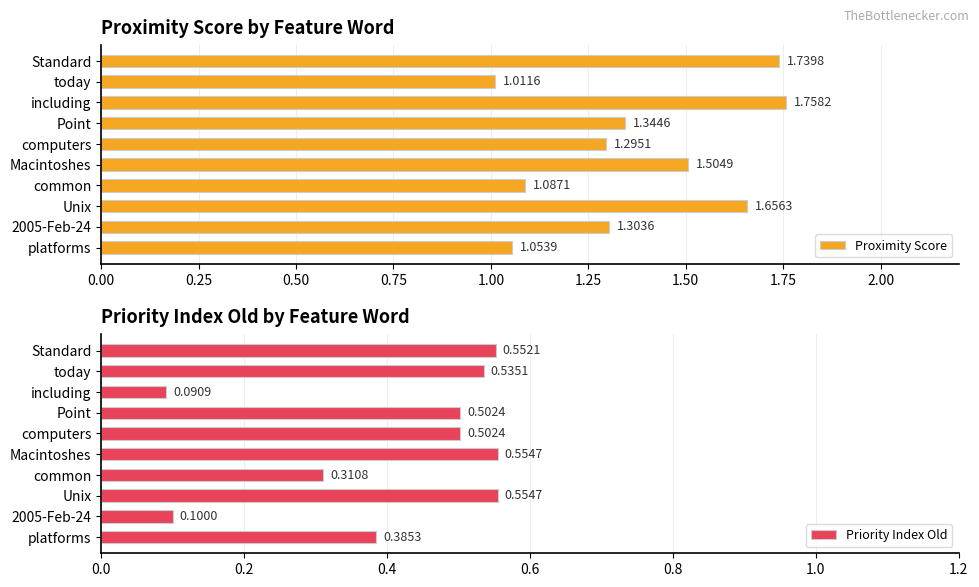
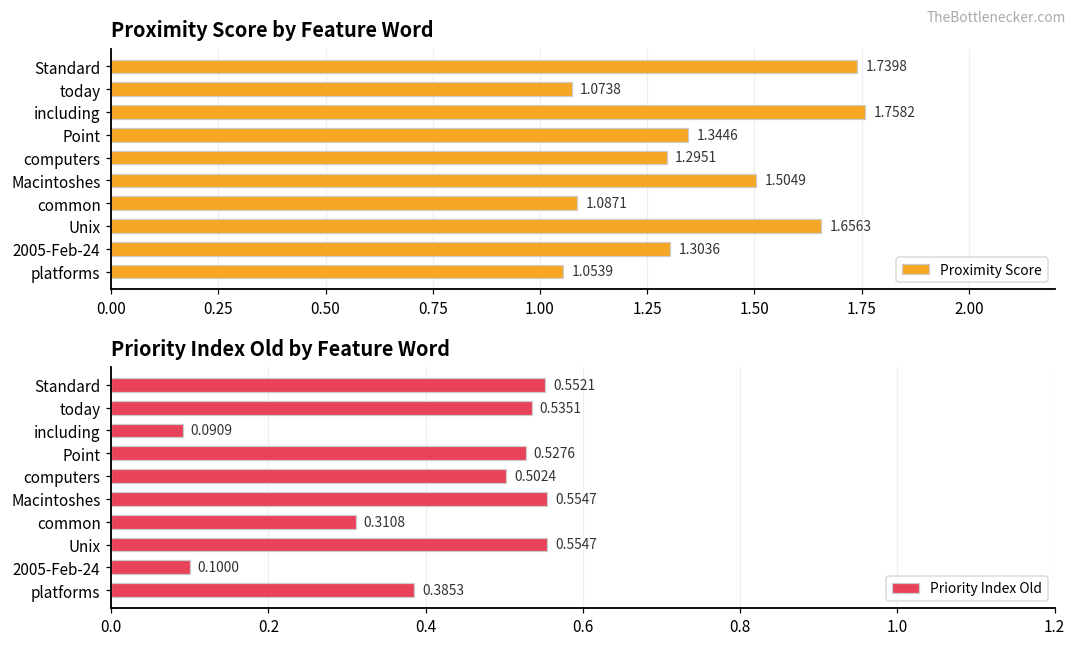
Proximity Score by Feature Word, today: 1.0116 -> 1.0738
Priority Index Old by Feature Word, Point: 0.5024 -> 0.5276
